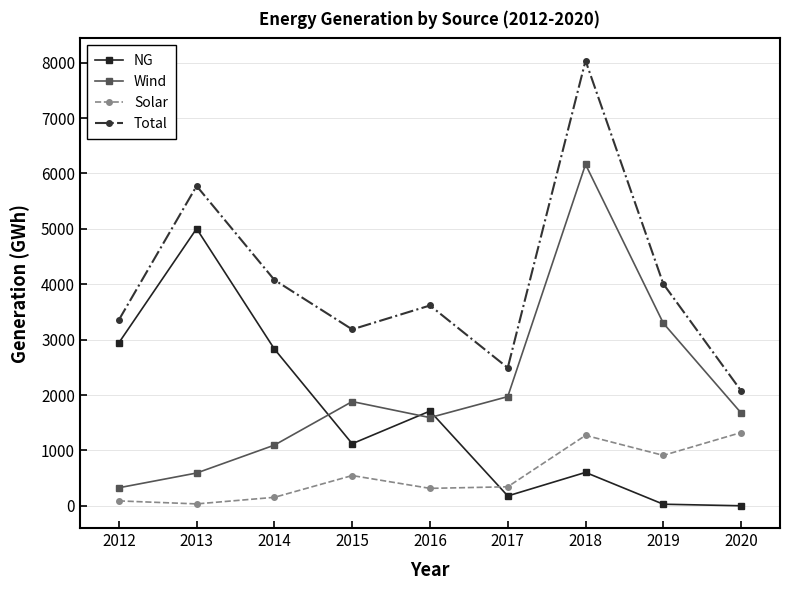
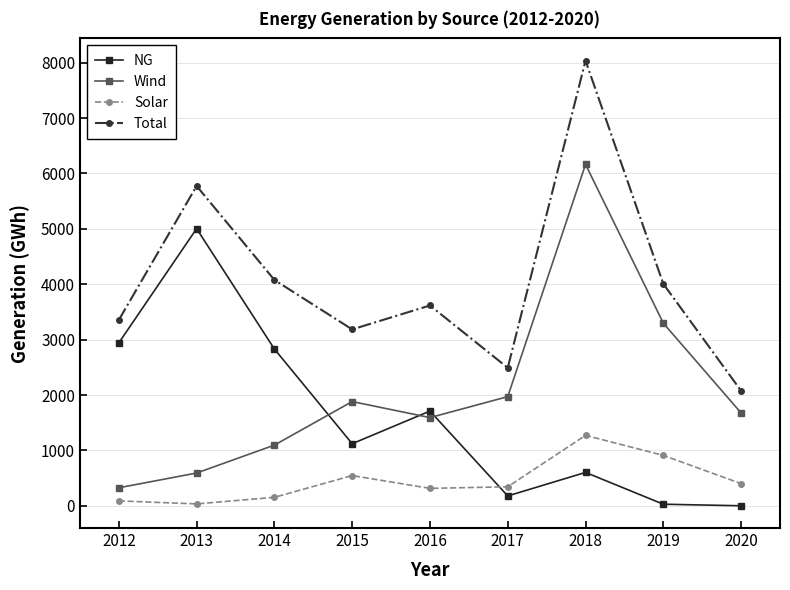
Solar, 2020: 1300 -> 400
